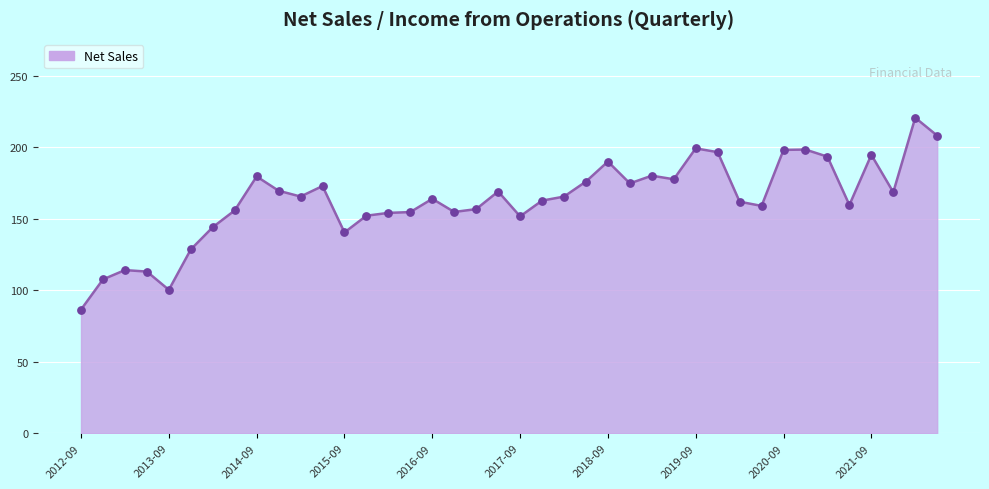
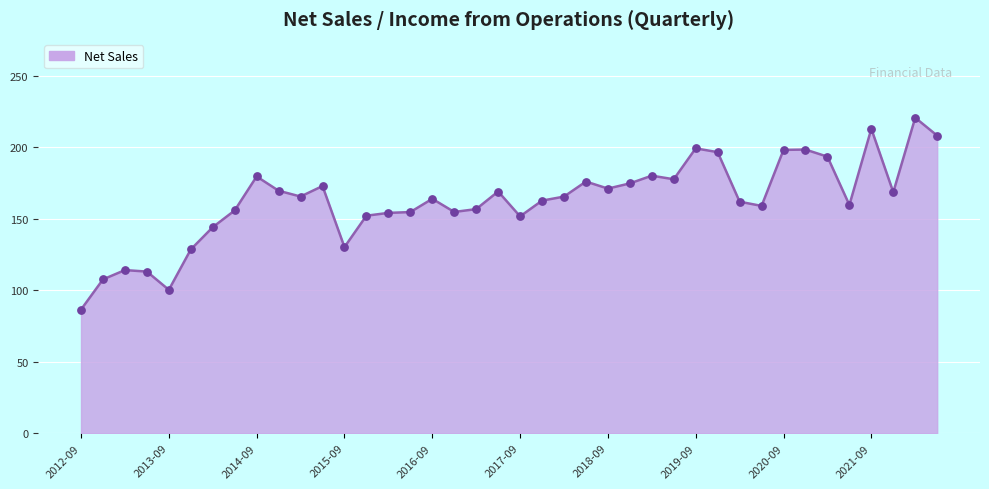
2015-09: 140 -> 130
2018-09: 190 -> 171
2021-09: 195 -> 213
